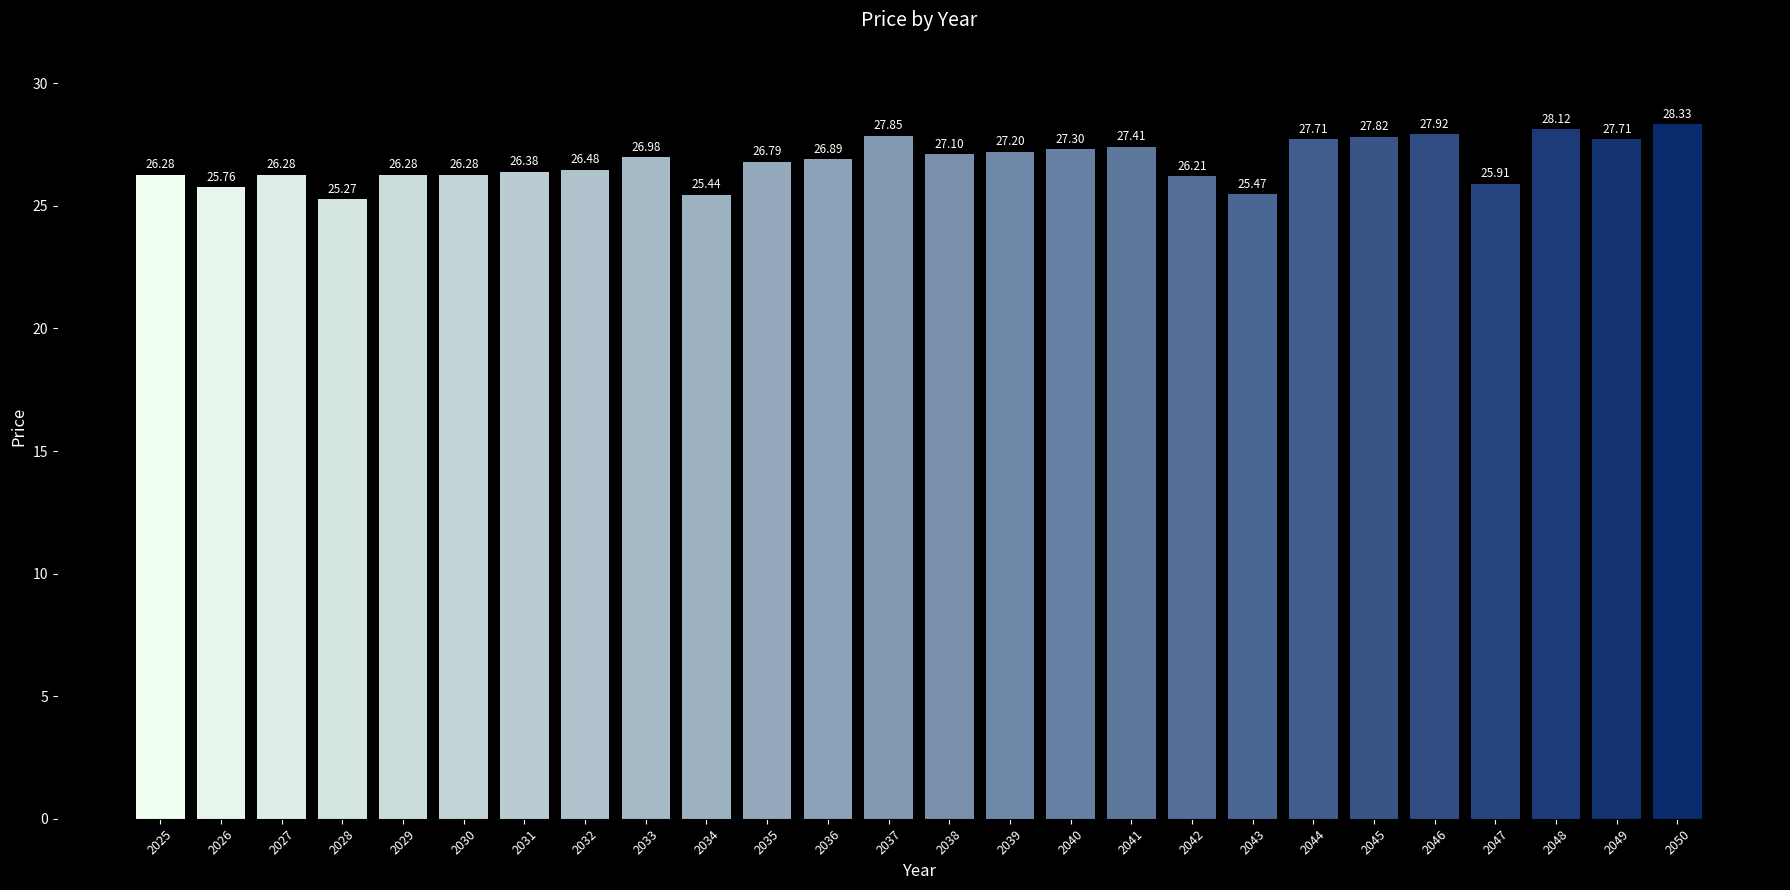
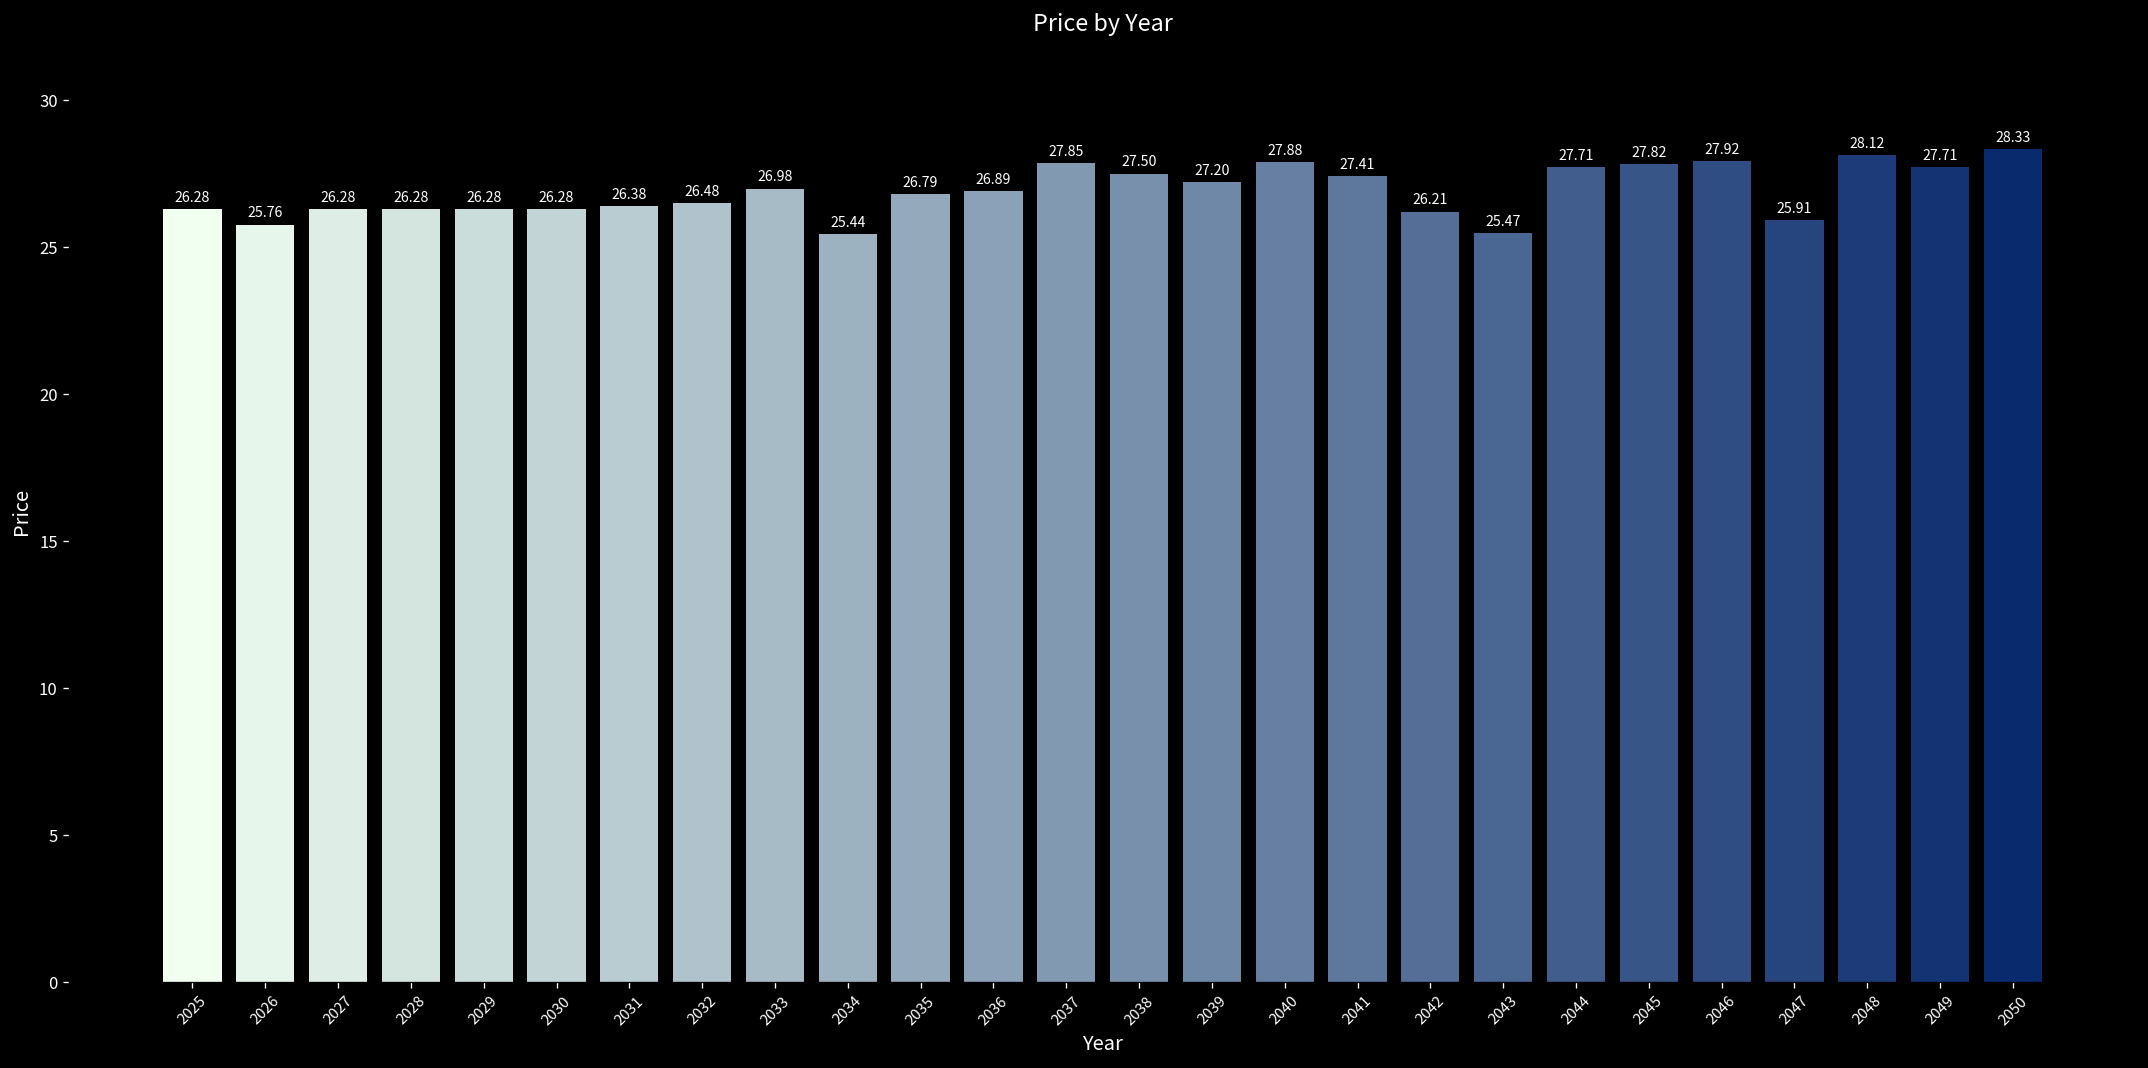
2028: 25.27 -> 26.28
2038: 27.10 -> 27.50
2040: 27.30 -> 27.88
